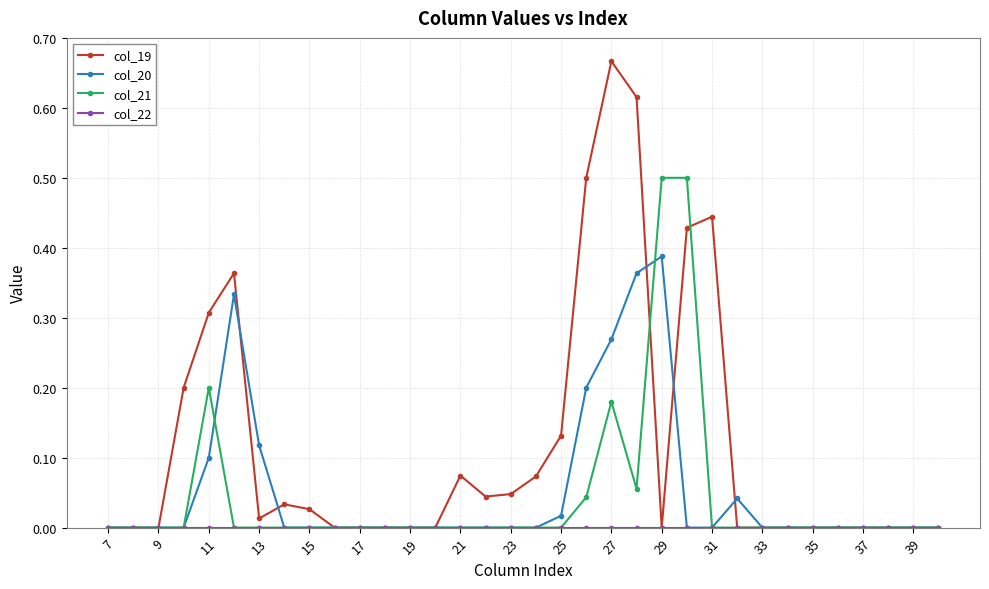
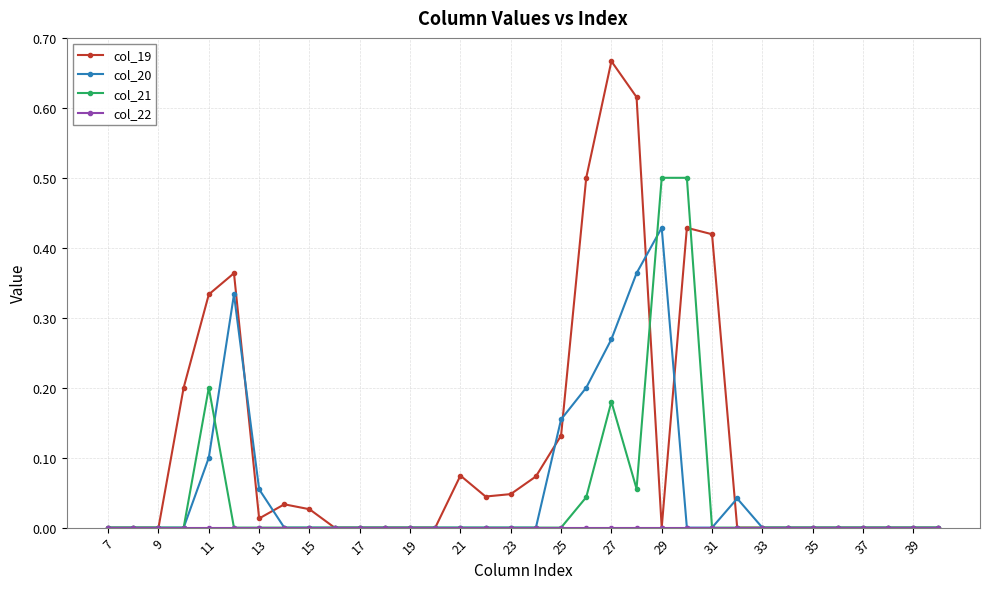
col_19, 11: 0.31 -> 0.33
col_20, 13: 0.12 -> 0.05
col_20, 25: 0.02 -> 0.15
col_20, 29: 0.39 -> 0.43
col_19, 31: 0.44 -> 0.42
